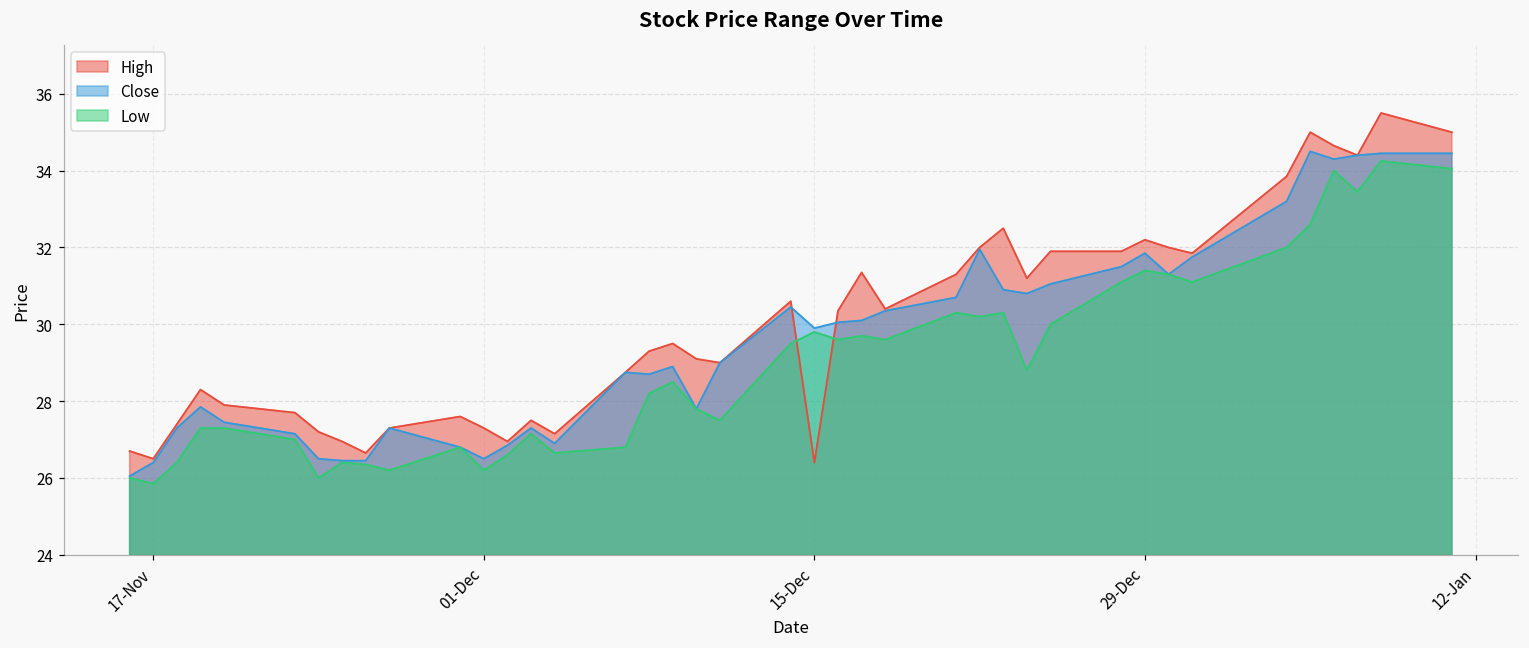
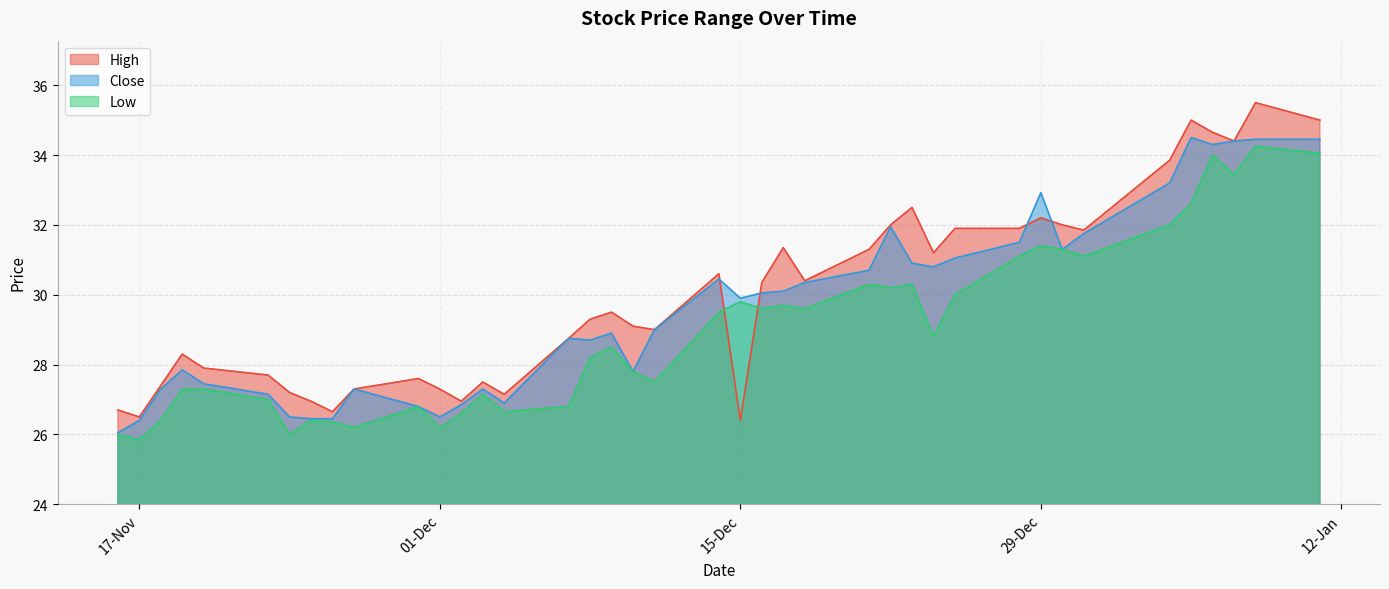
Close, 29-Dec: 31.9 -> 32.9
